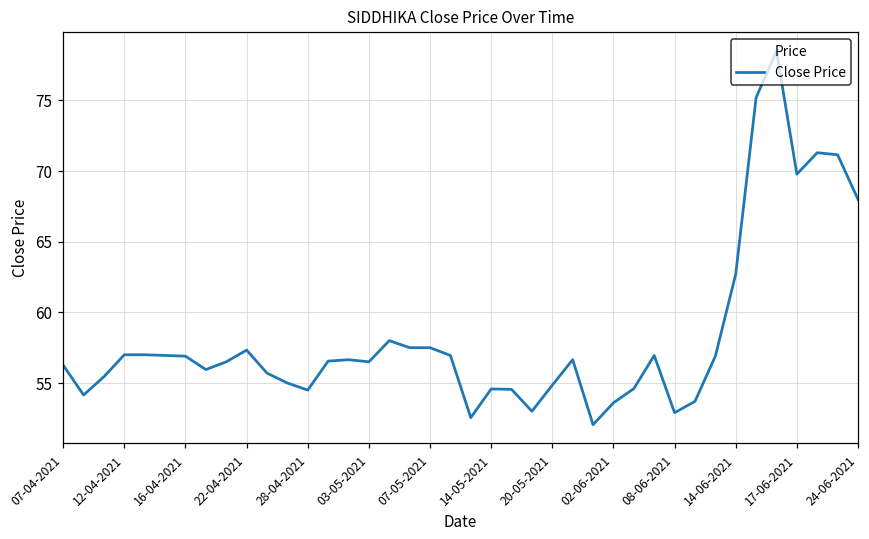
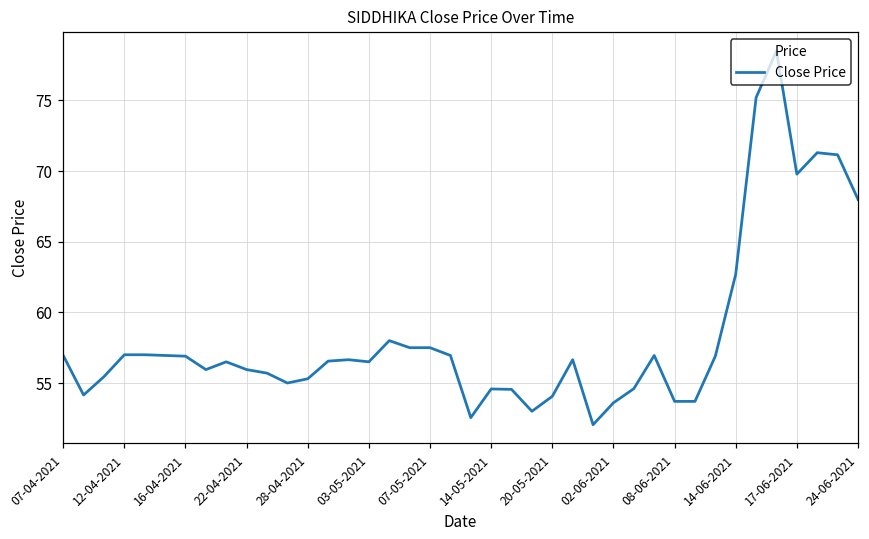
07-04-2021: 56.3 -> 57.0
22-04-2021: 57.3 -> 56.0
28-04-2021: 54.5 -> 55.3
20-05-2021: 54.9 -> 54.1
08-06-2021: 52.9 -> 53.7
